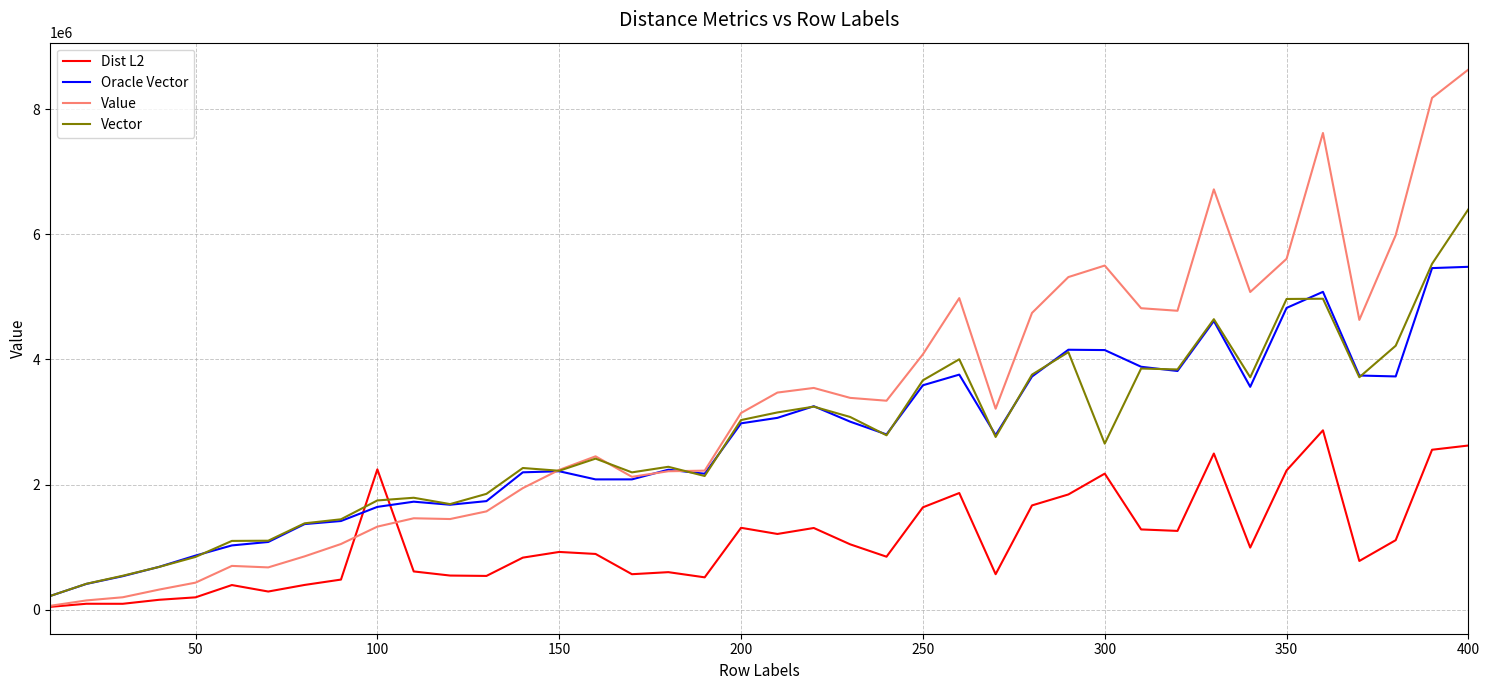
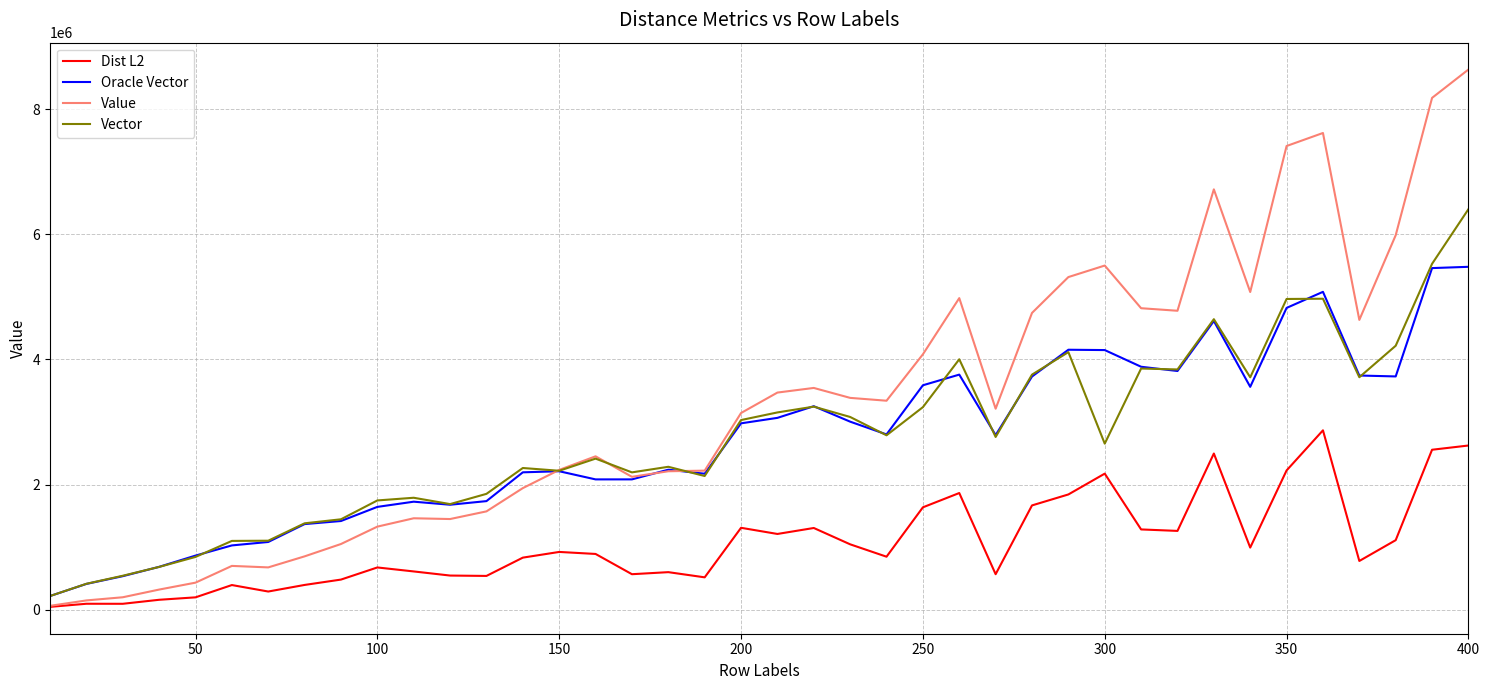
Dist L2, 100: 2200000 -> 700000
Vector, 250: 3700000 -> 3200000
Value, 350: 5600000 -> 7400000
